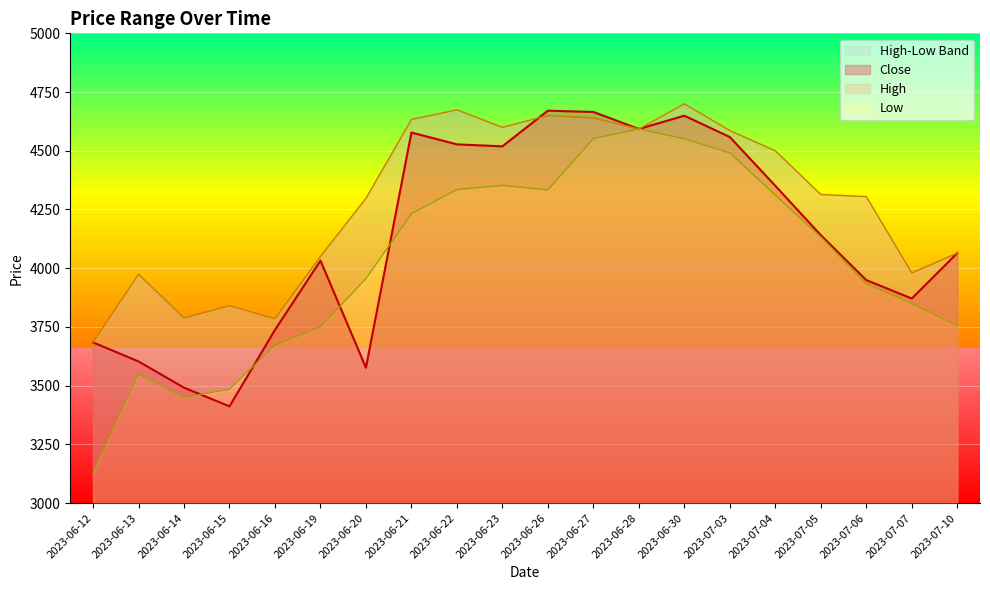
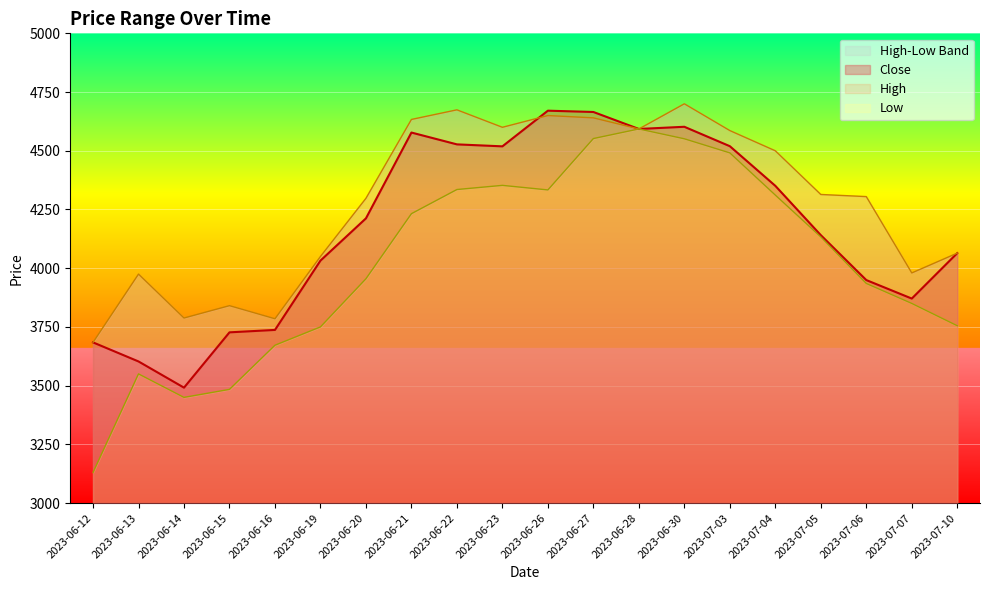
Close, 2023-06-15: 3410 -> 3730
Close, 2023-06-20: 3580 -> 4210
Close, 2023-06-30: 4650 -> 4600
Close, 2023-07-03: 4560 -> 4520
